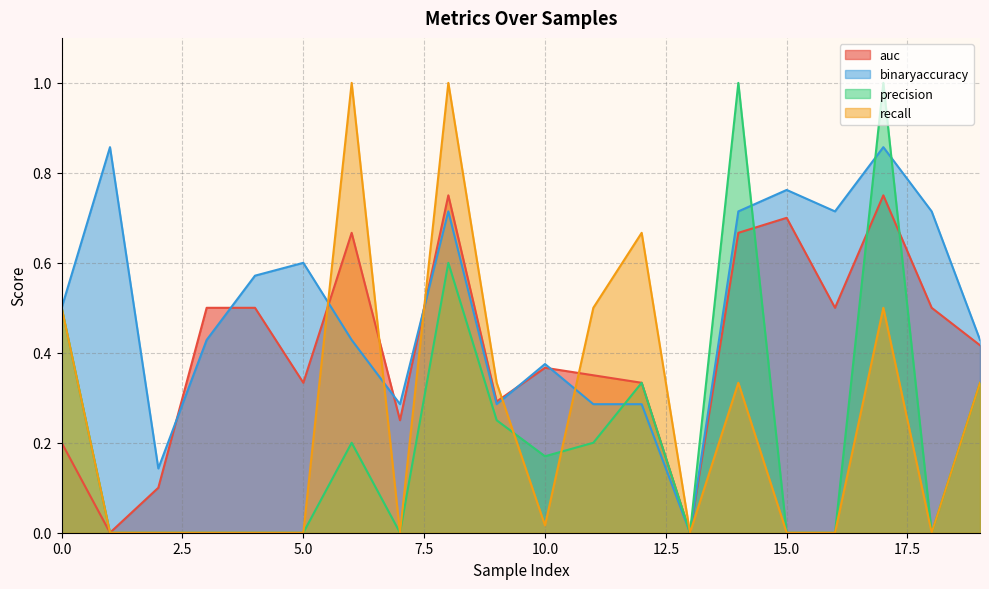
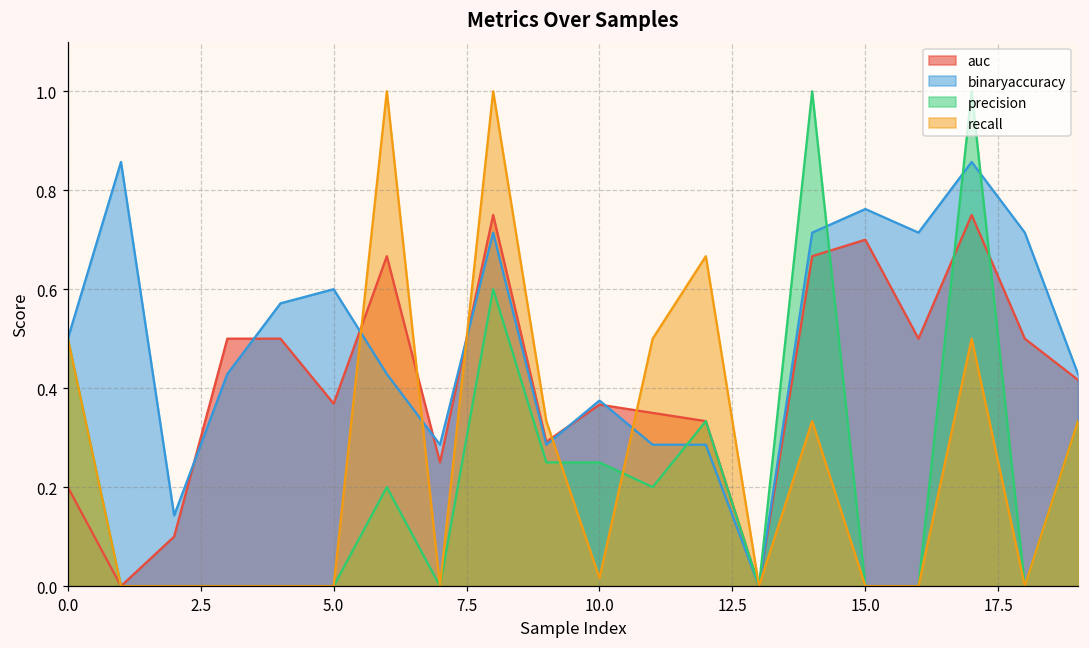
auc, 5.0: 0.33 -> 0.37
precision, 10.0: 0.17 -> 0.25
